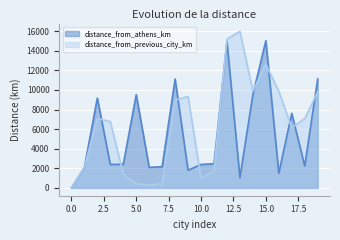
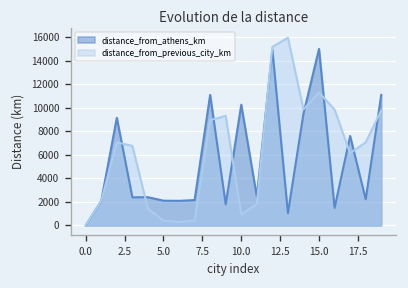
distance_from_athens_km, 5.0: 10000 -> 2000
distance_from_athens_km, 10.0: 2000 -> 10000
distance_from_previous_city_km, 15.0: 13000 -> 11000
